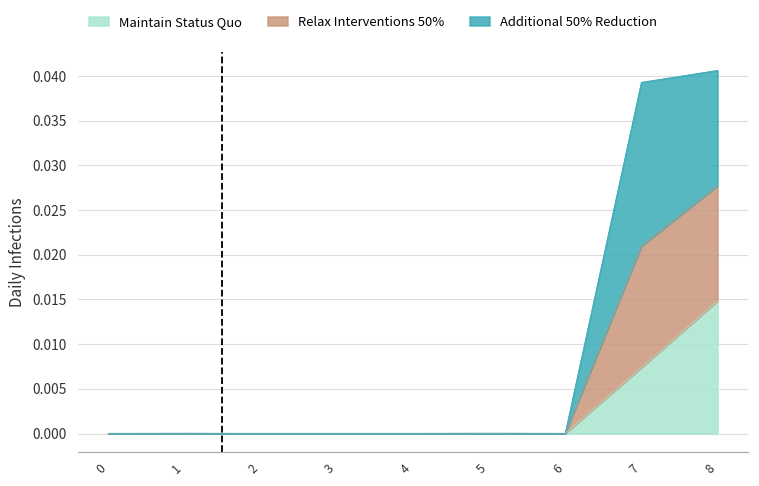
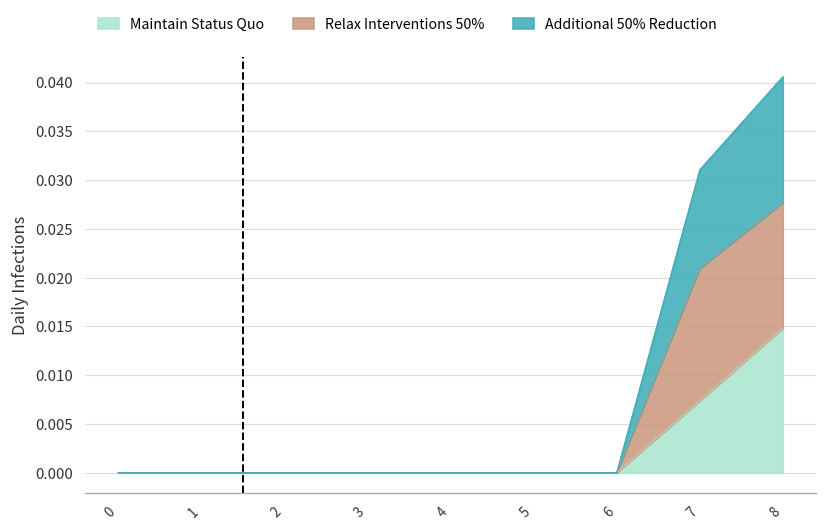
Additional 50% Reduction, 7: 0.018 -> 0.010
